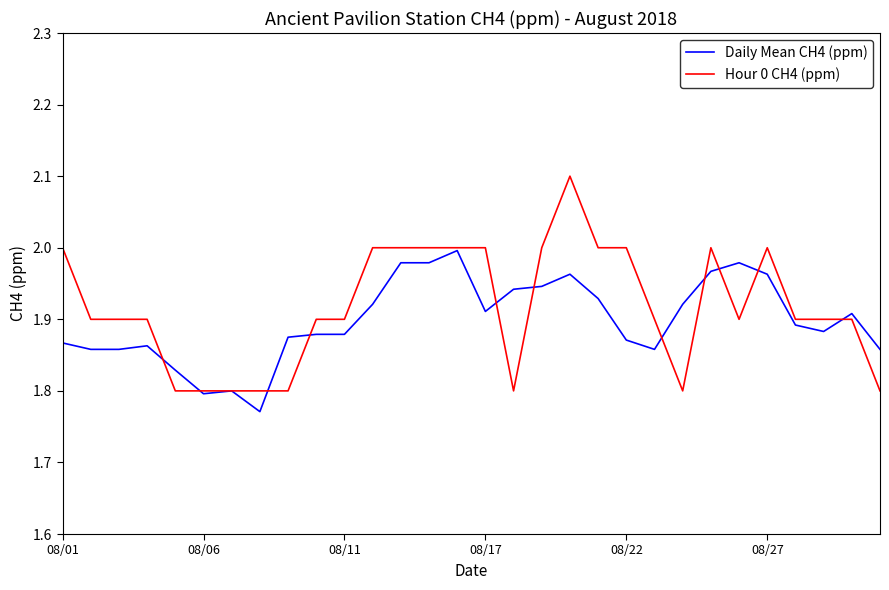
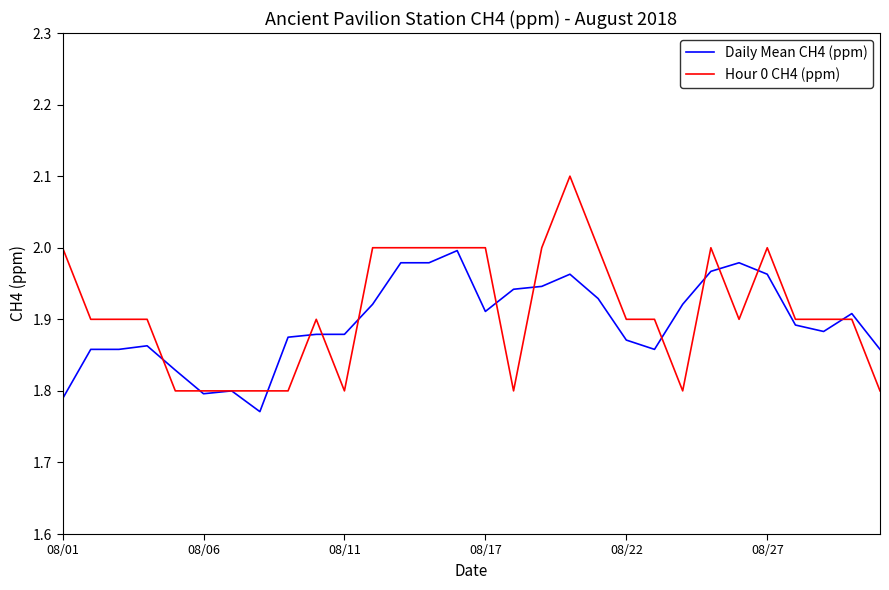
Daily Mean CH4 (ppm), 08/01: 1.87 -> 1.79
Hour 0 CH4 (ppm), 08/11: 1.9 -> 1.8
Hour 0 CH4 (ppm), 08/22: 2.0 -> 1.9
